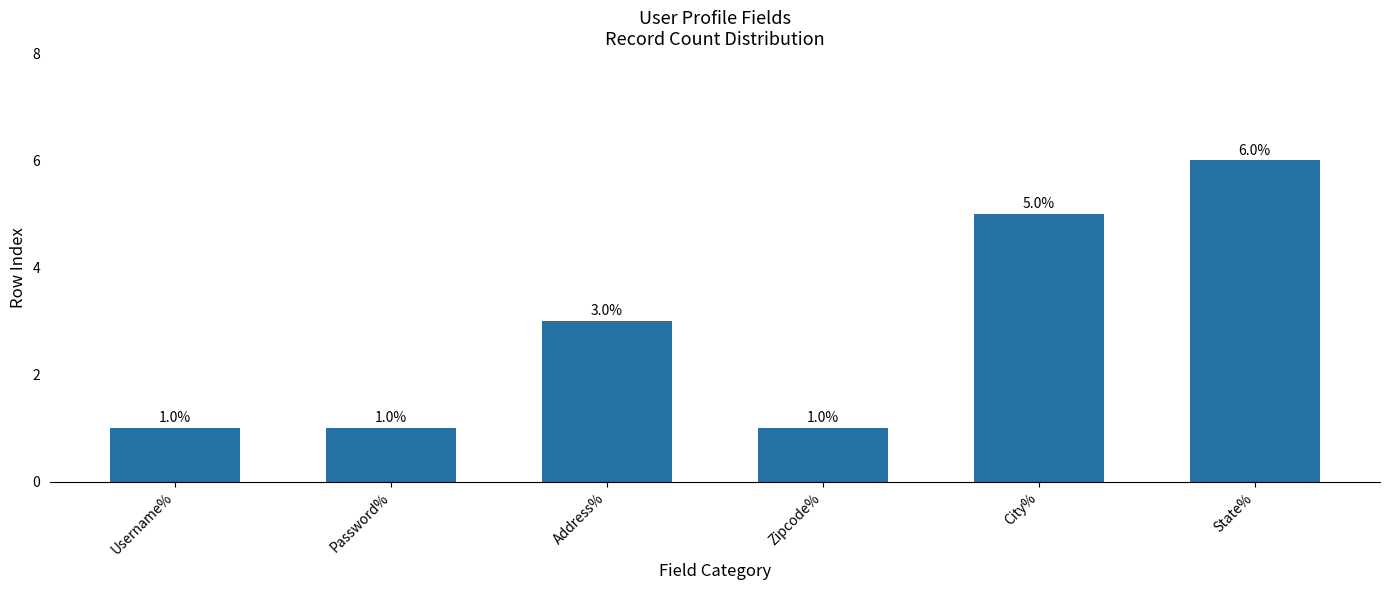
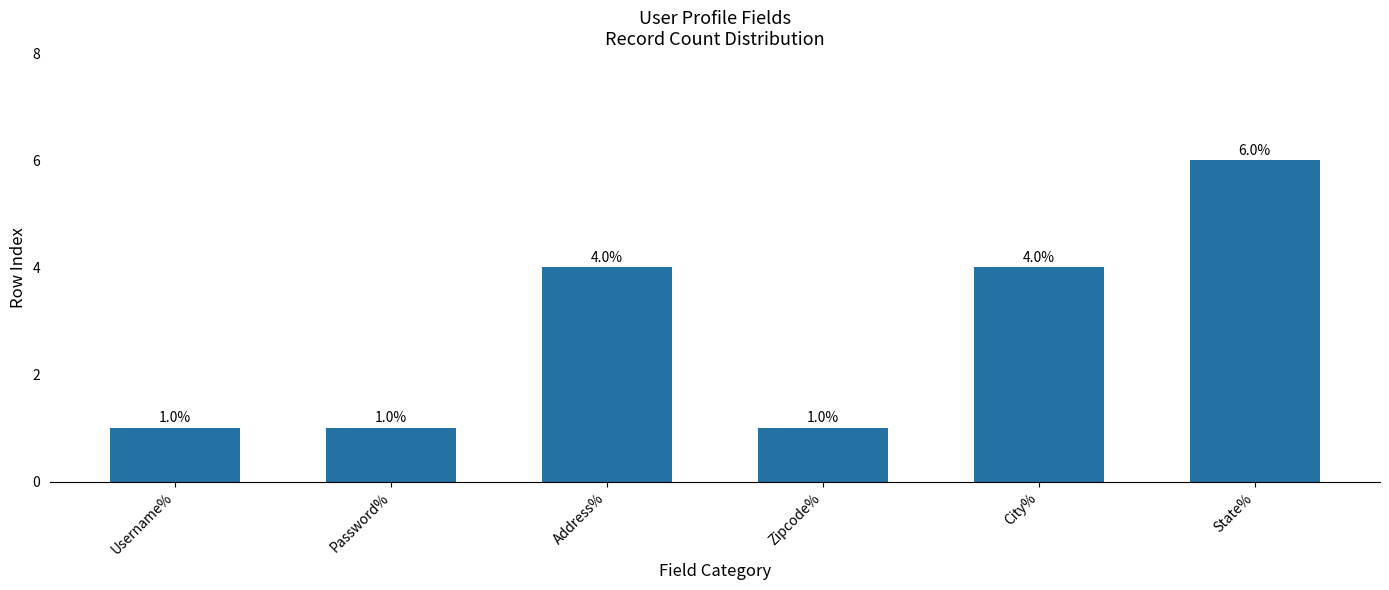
Address%: 3.0% -> 4.0%
City%: 5.0% -> 4.0%
